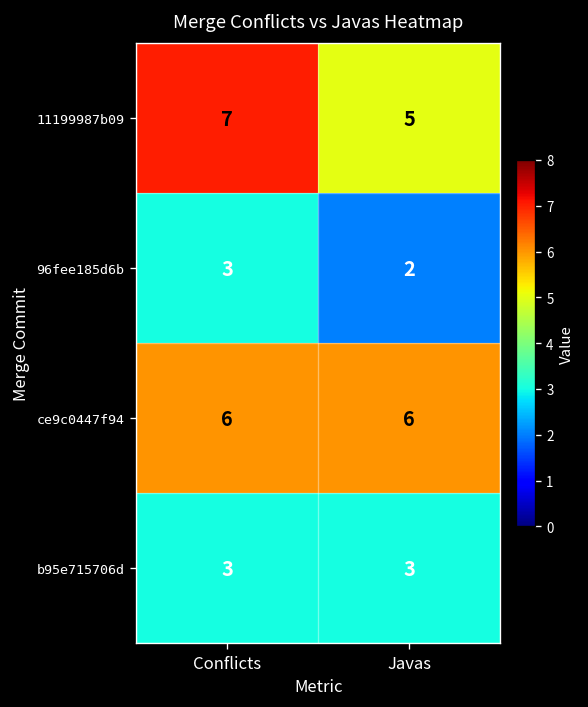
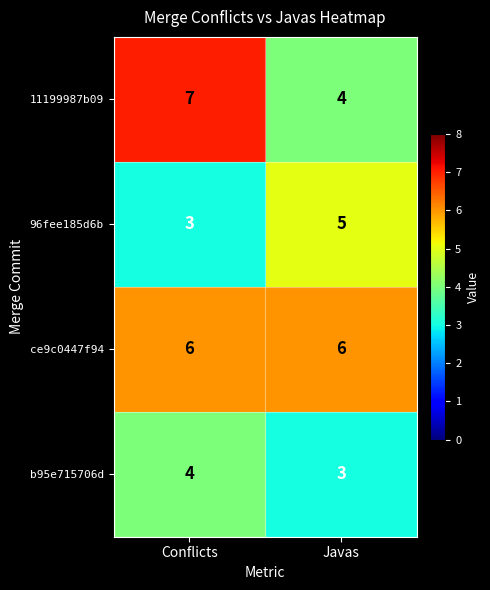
11199987b09, Javas: 5 -> 4
96fee185d6b, Javas: 2 -> 5
b95e715706d, Conflicts: 3 -> 4
